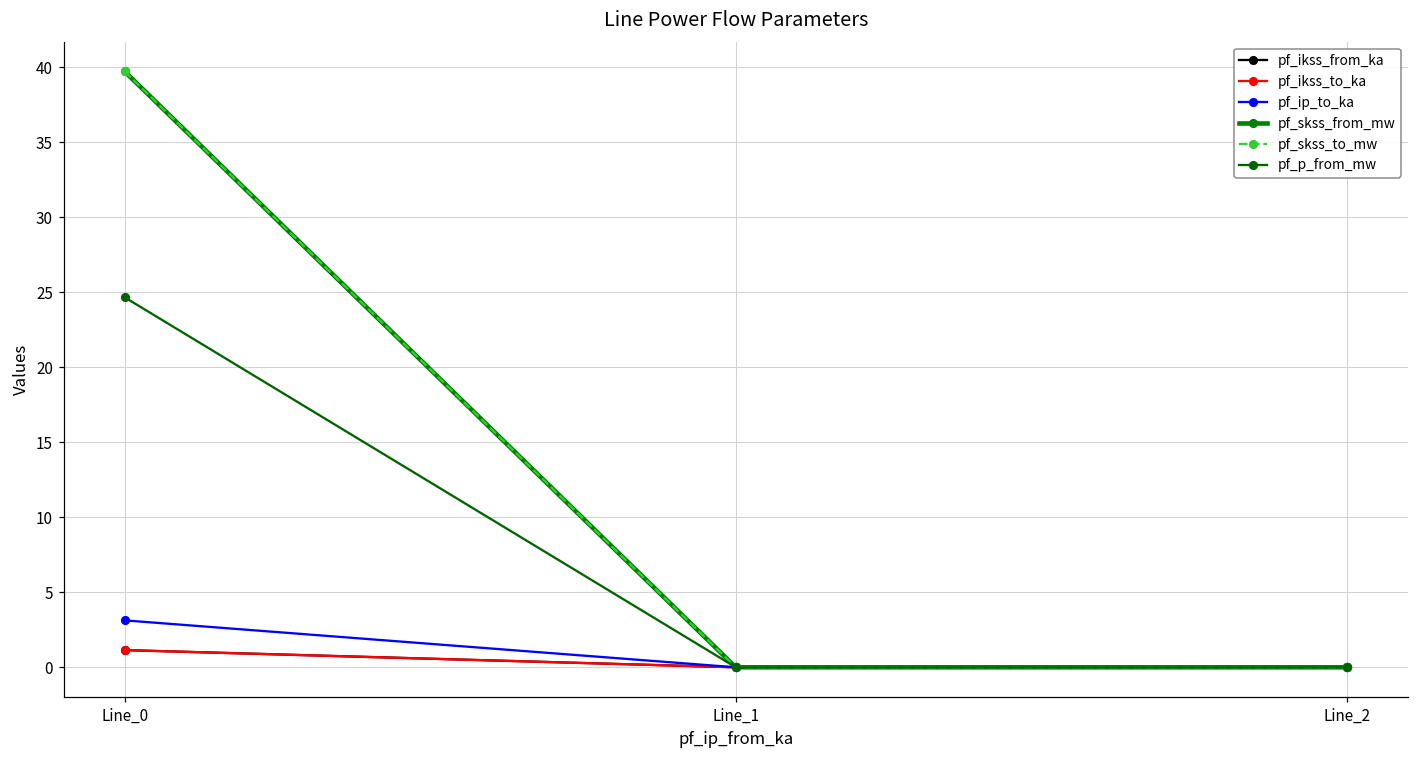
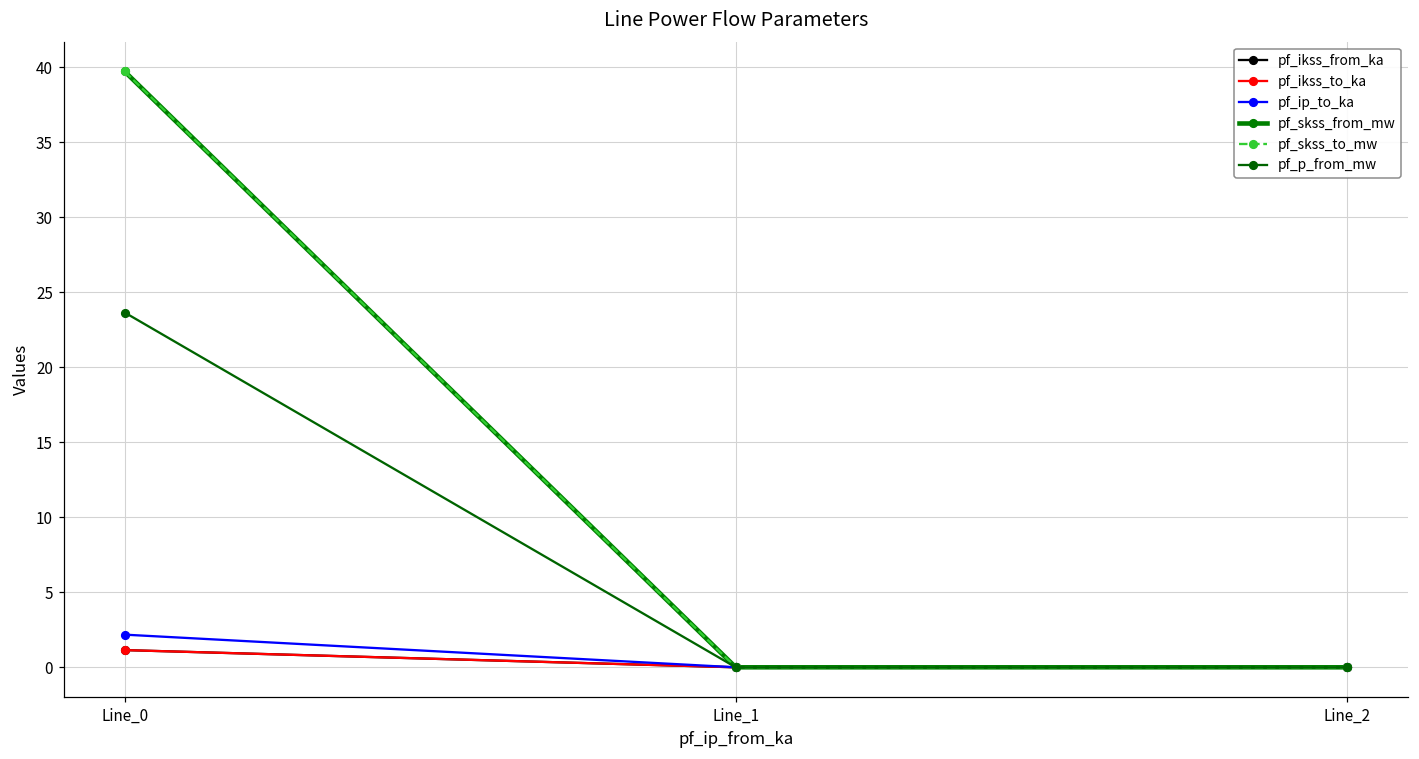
pf_ip_to_ka, Line_0: 3.1 -> 2.2
pf_p_from_mw, Line_0: 24.7 -> 23.6
